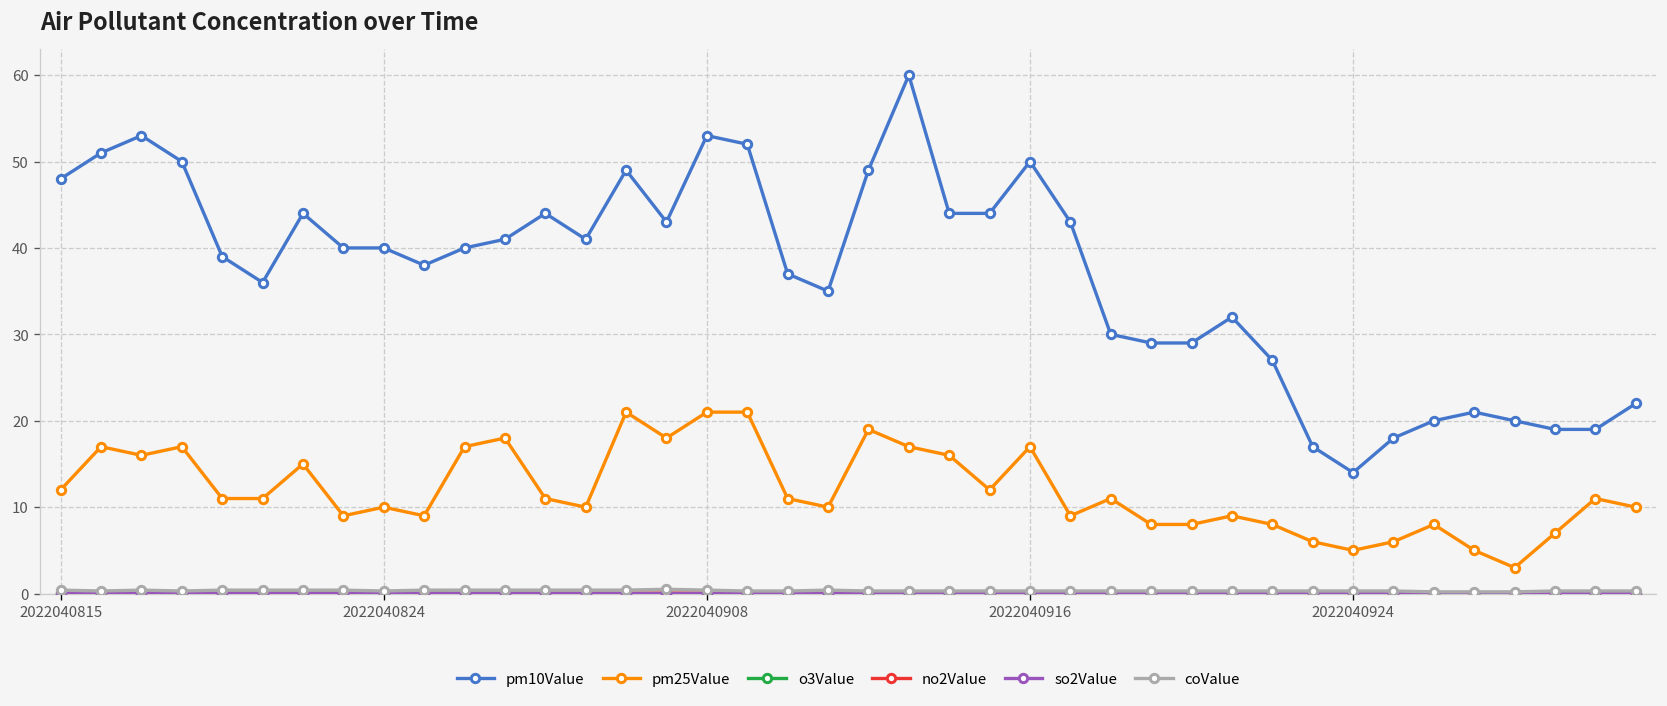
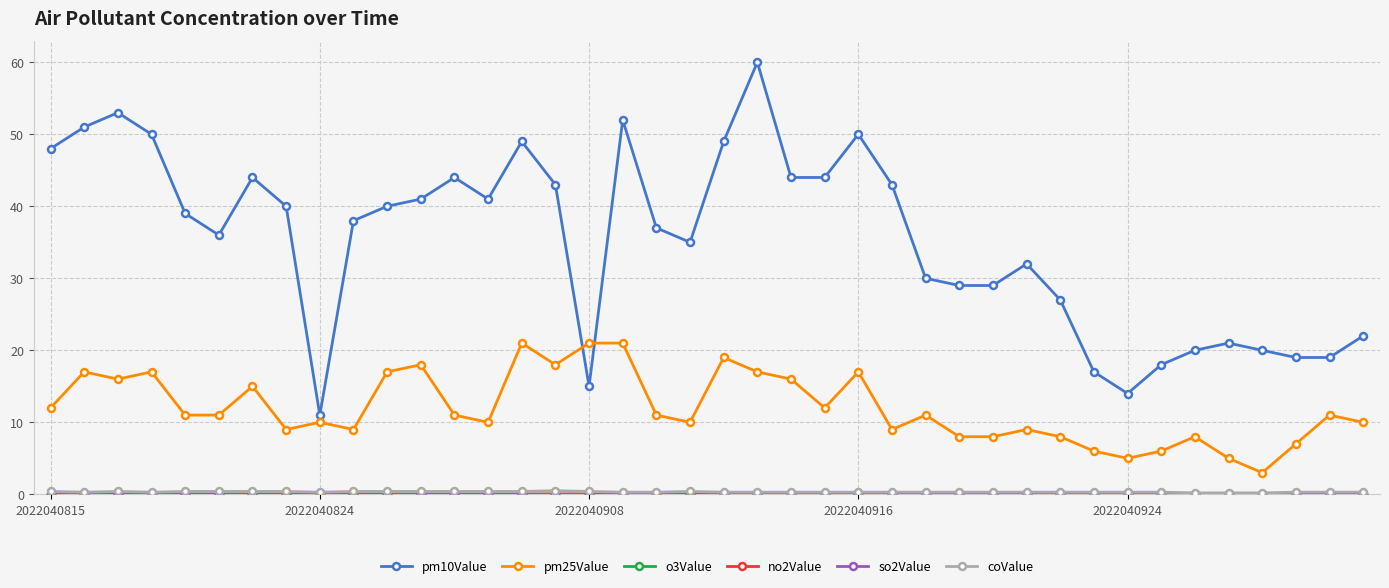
pm10Value, 2022040824: 40 -> 11
pm10Value, 2022040908: 53 -> 15
